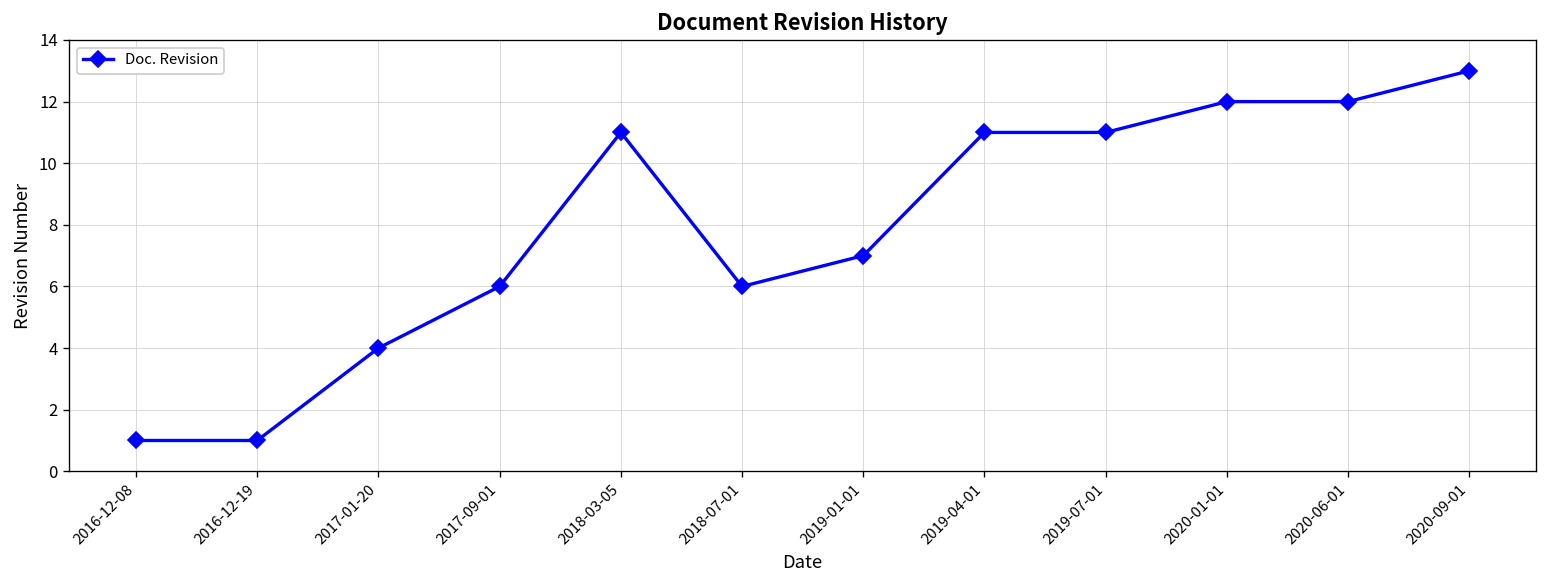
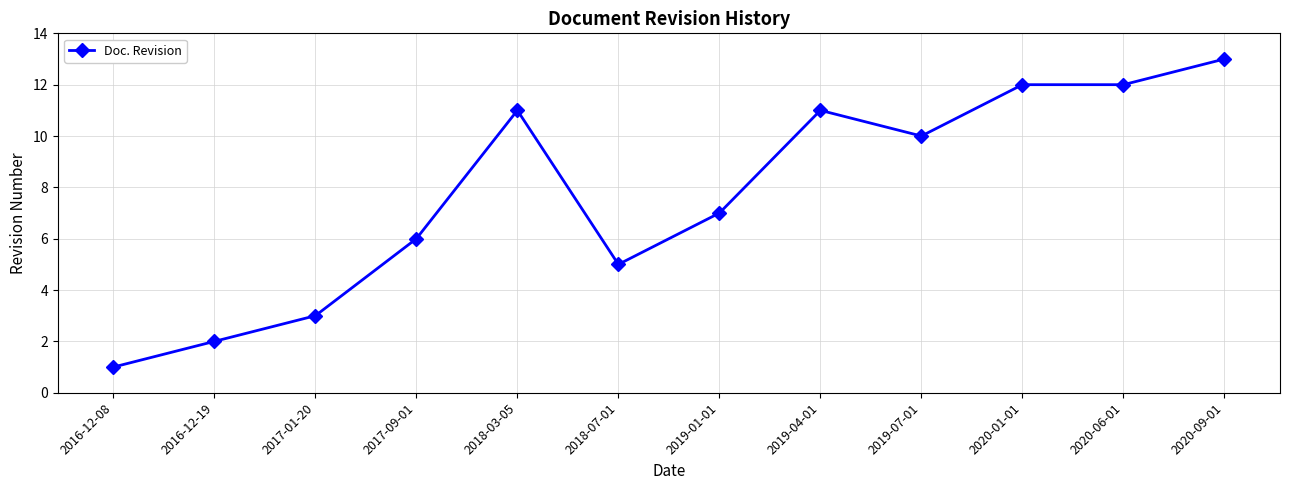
2016-12-19: 1 -> 2
2017-01-20: 4 -> 3
2018-07-01: 6 -> 5
2019-07-01: 11 -> 10
